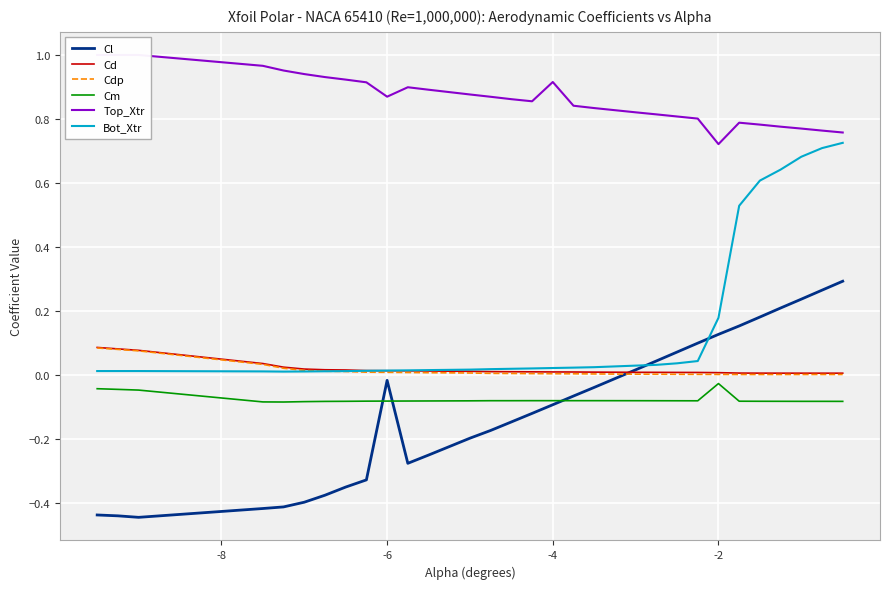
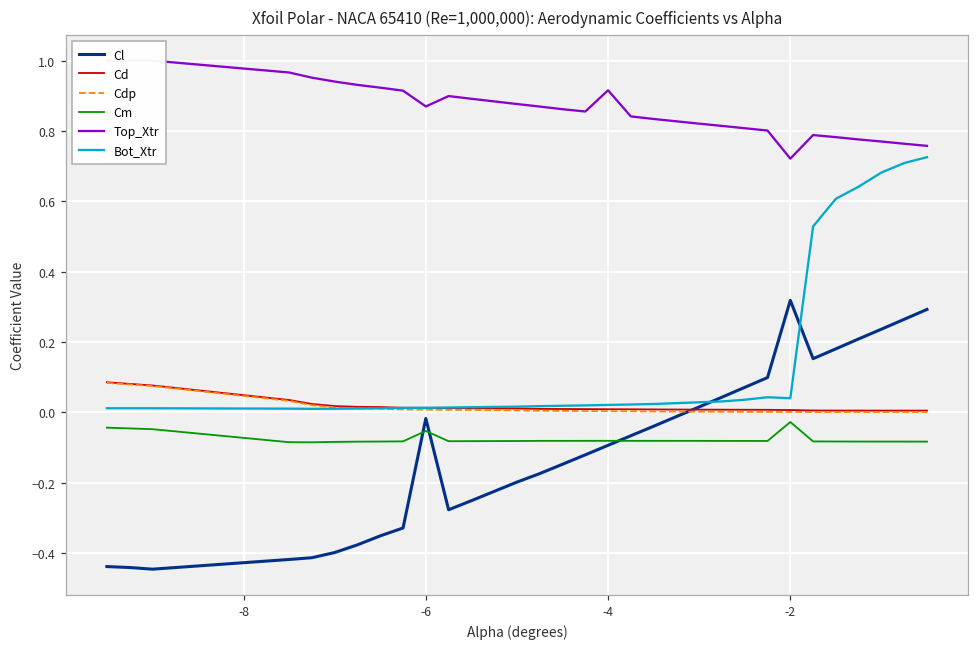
Cm, -6: -0.08 -> -0.05
Cl, -2: 0.13 -> 0.32
Bot_Xtr, -2: 0.18 -> 0.04
